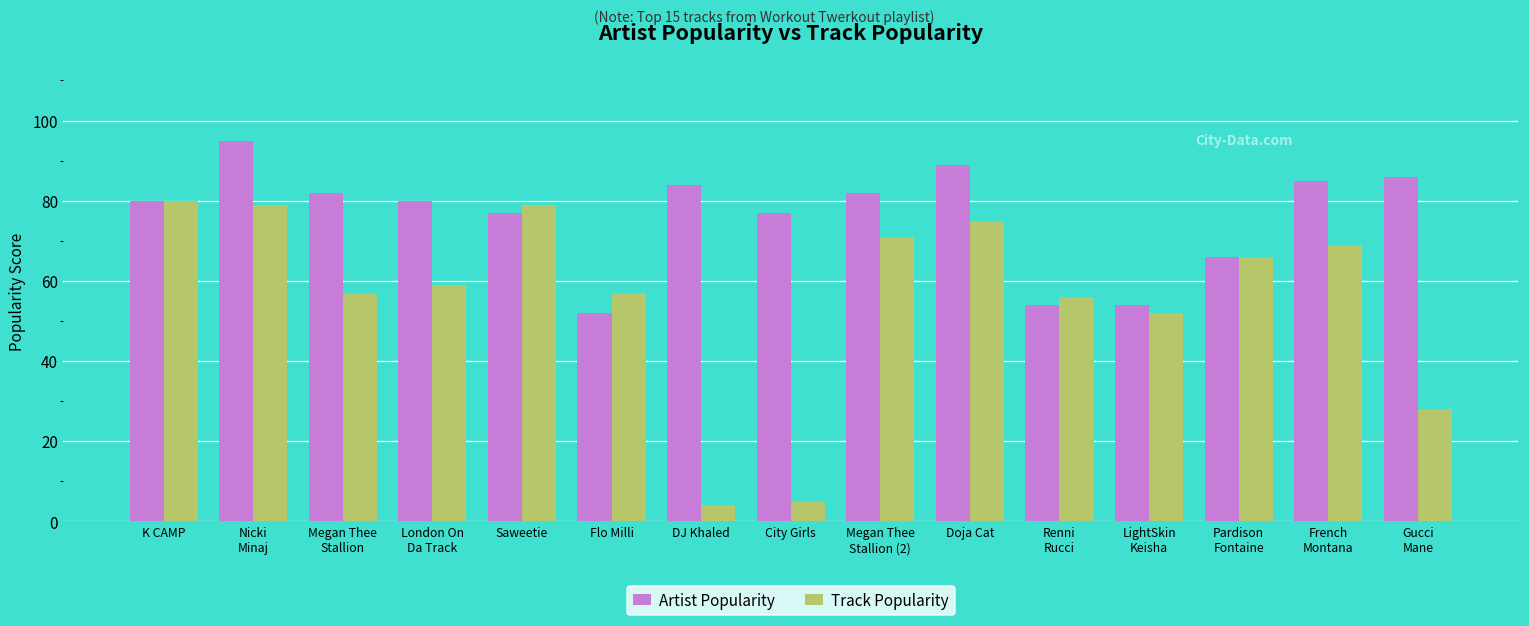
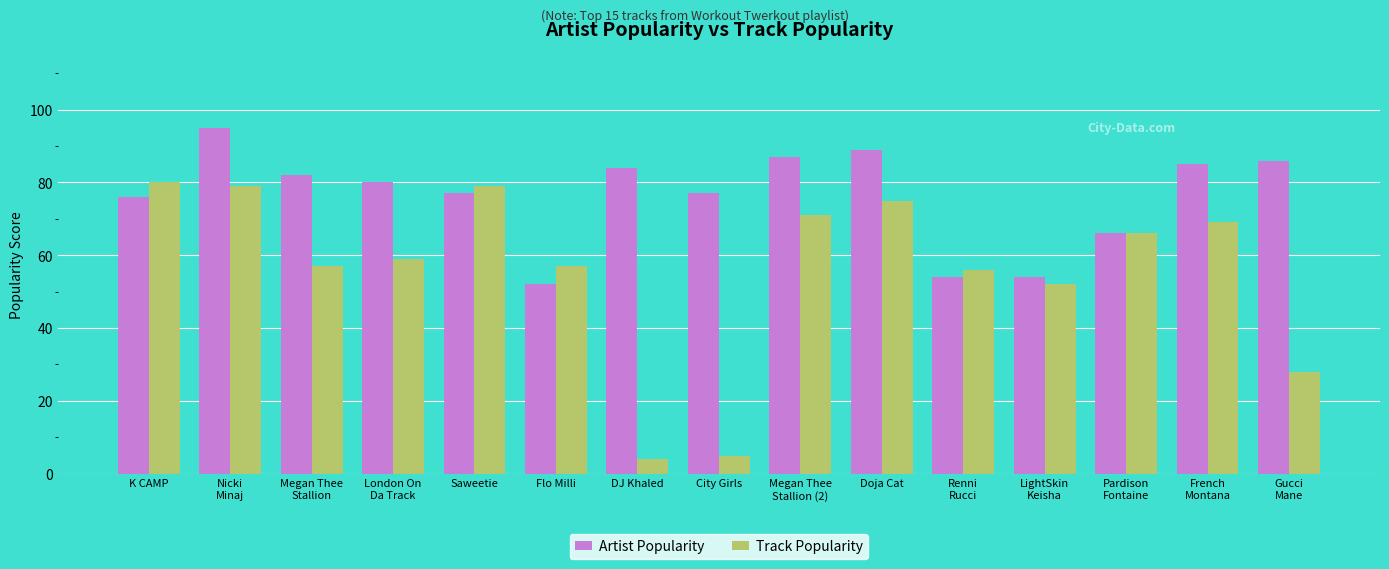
Artist Popularity, K CAMP: 80 -> 76
Artist Popularity, Megan Thee Stallion (2): 82 -> 87
